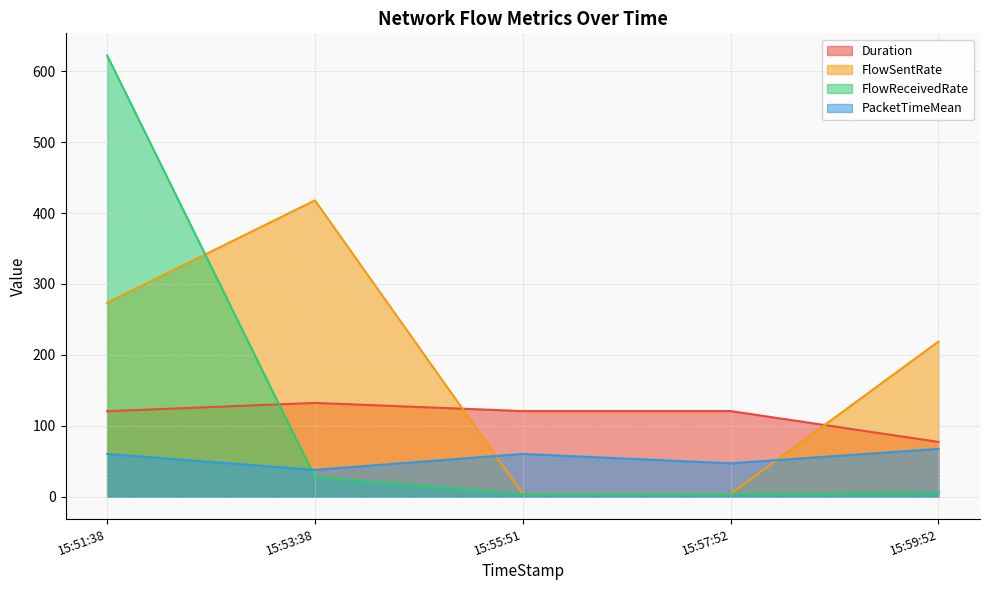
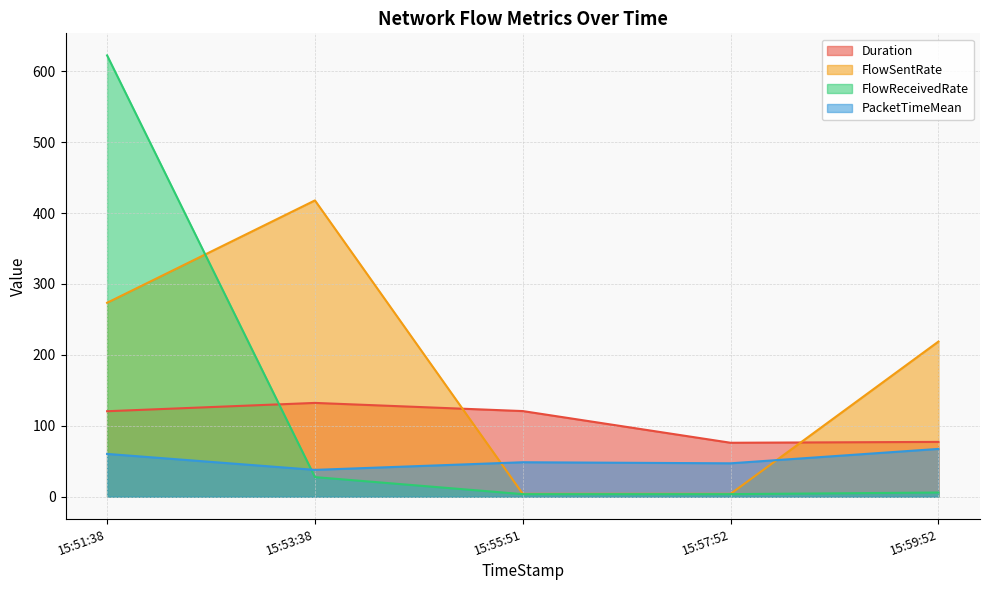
PacketTimeMean, 15:55:51: 60 -> 50
Duration, 15:57:52: 120 -> 80
